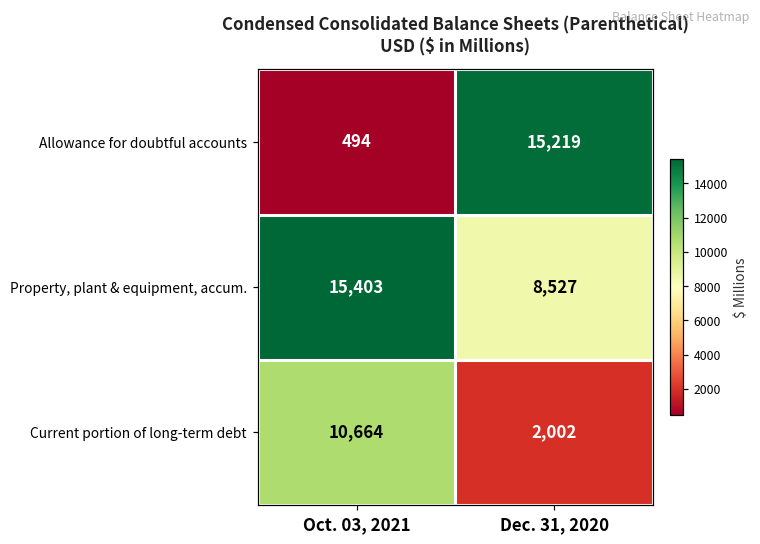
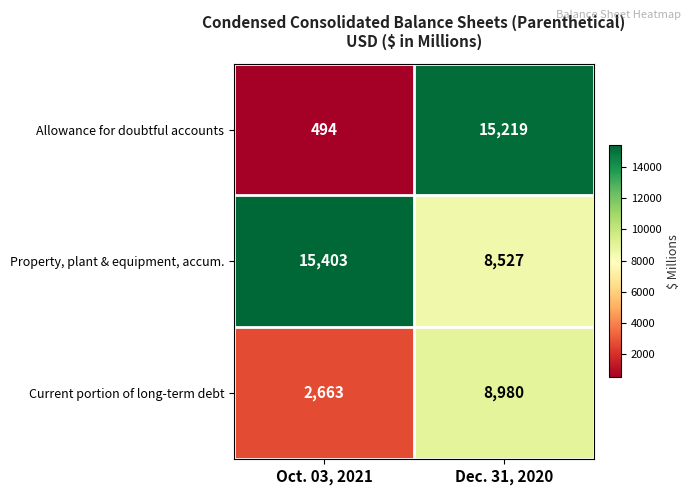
Current portion of long-term debt, Oct. 03, 2021: 10,664 -> 2,663
Current portion of long-term debt, Dec. 31, 2020: 2,002 -> 8,980
